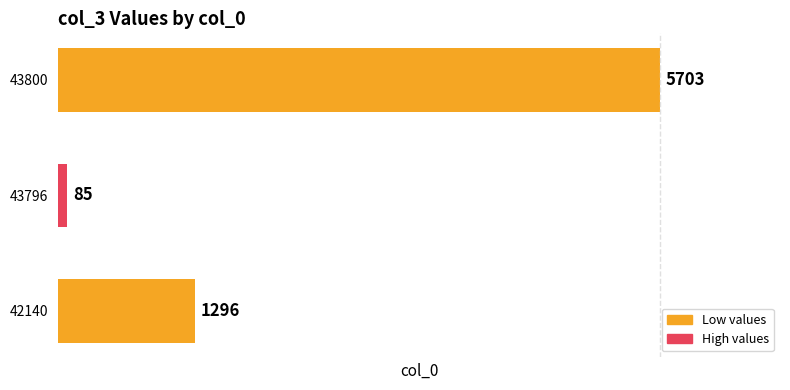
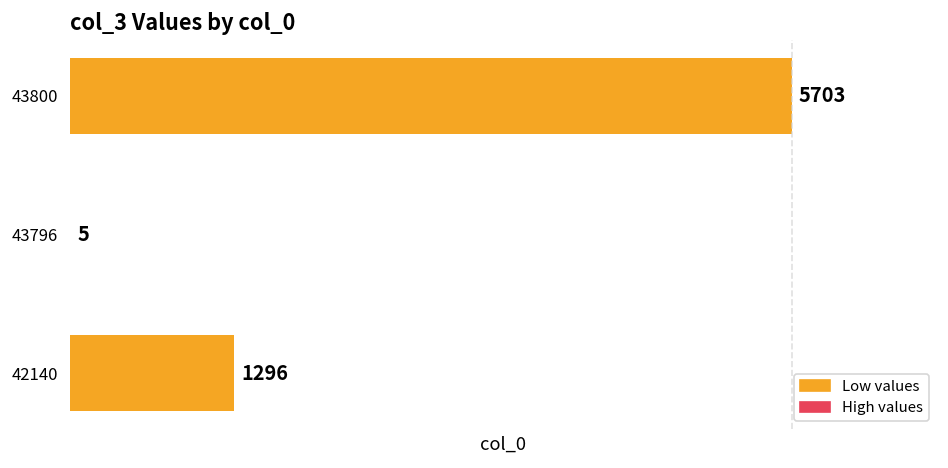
43796: 85 -> 5
